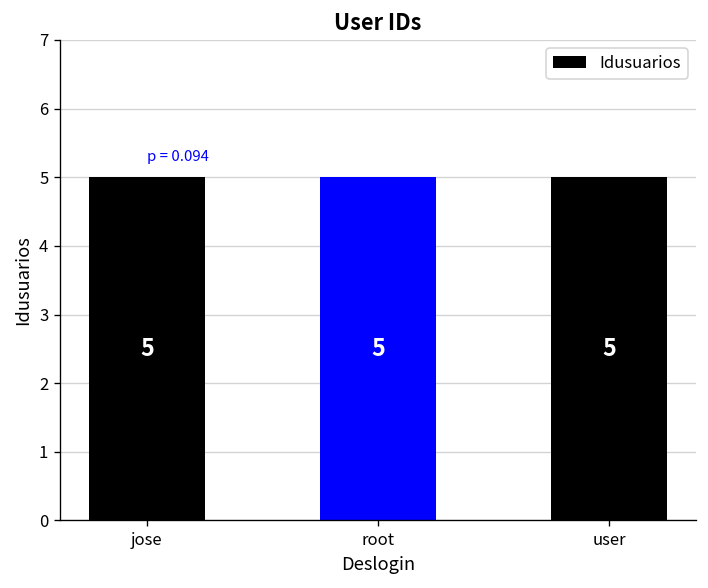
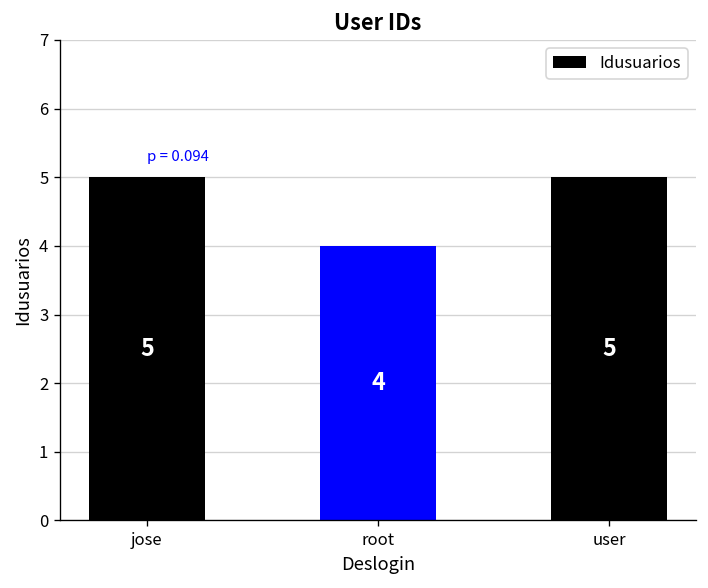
root: 5 -> 4
